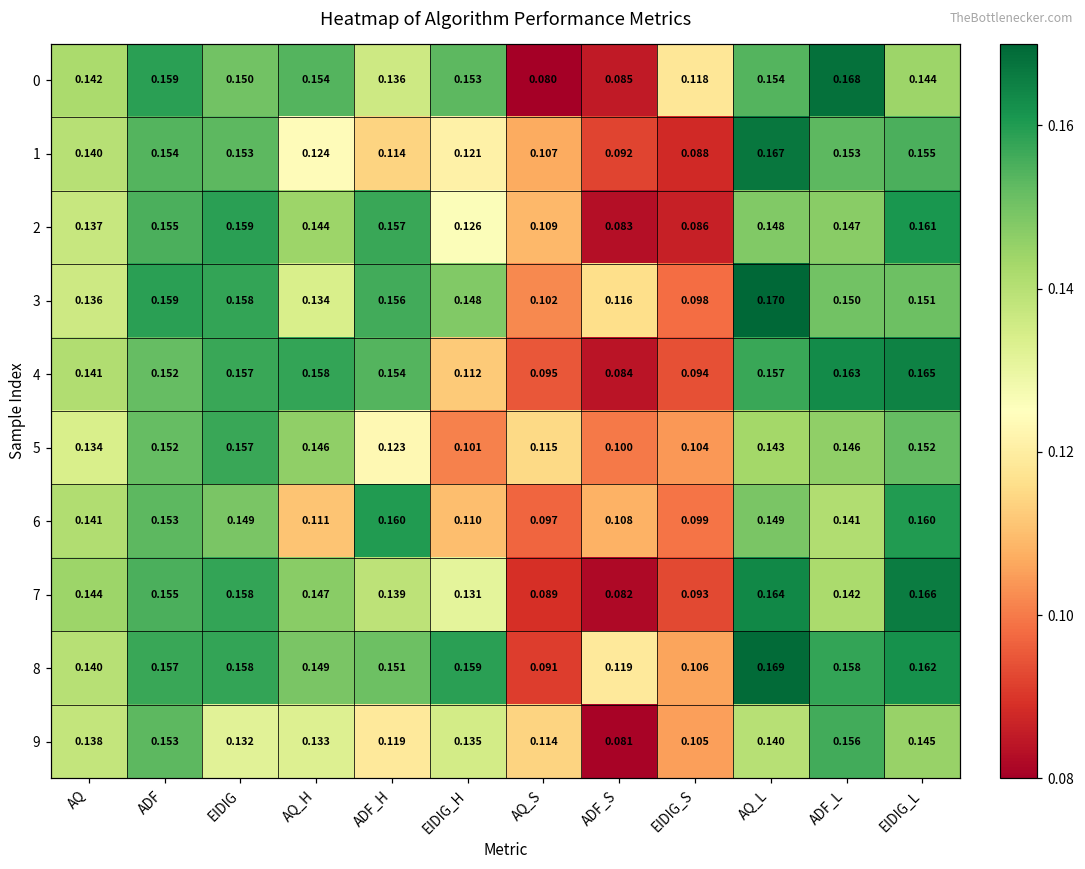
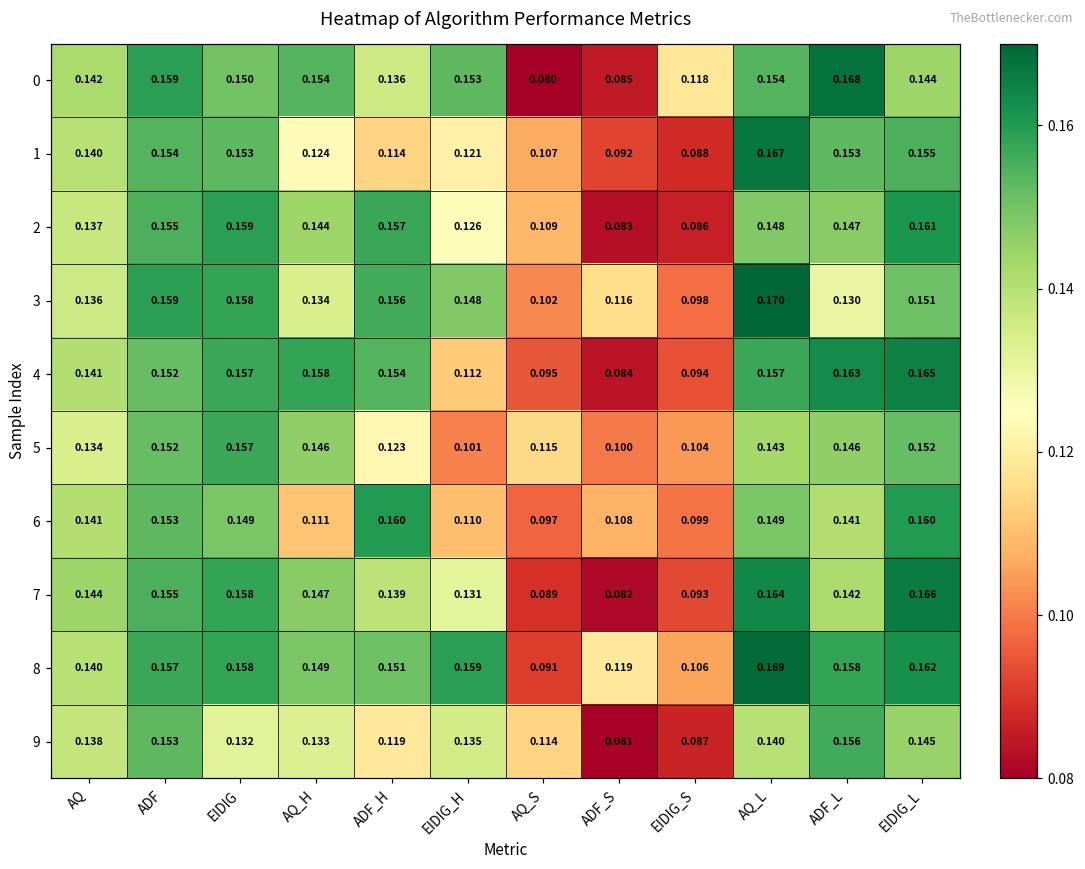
3, ADF_L: 0.150 -> 0.130
9, EIDIG_S: 0.105 -> 0.087
